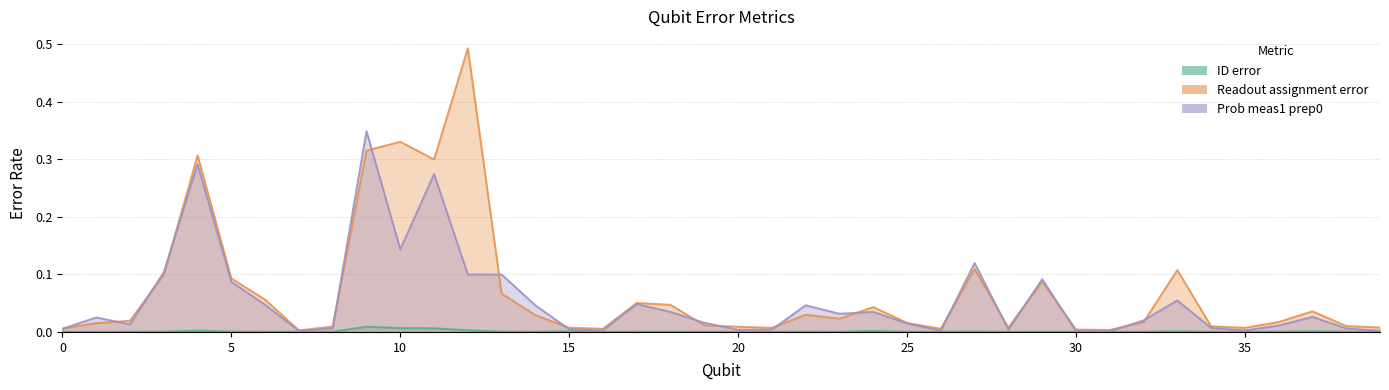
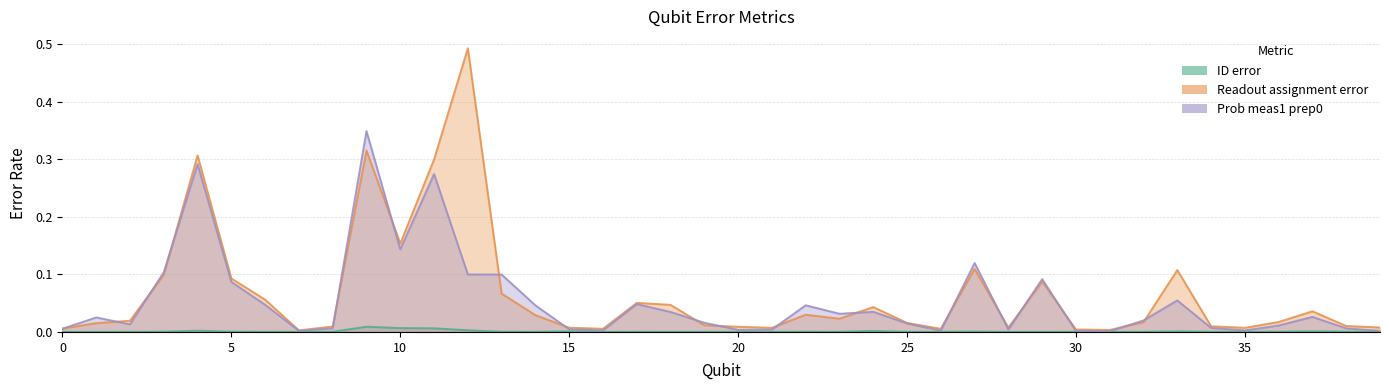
Readout assignment error, 10: 0.33 -> 0.15
